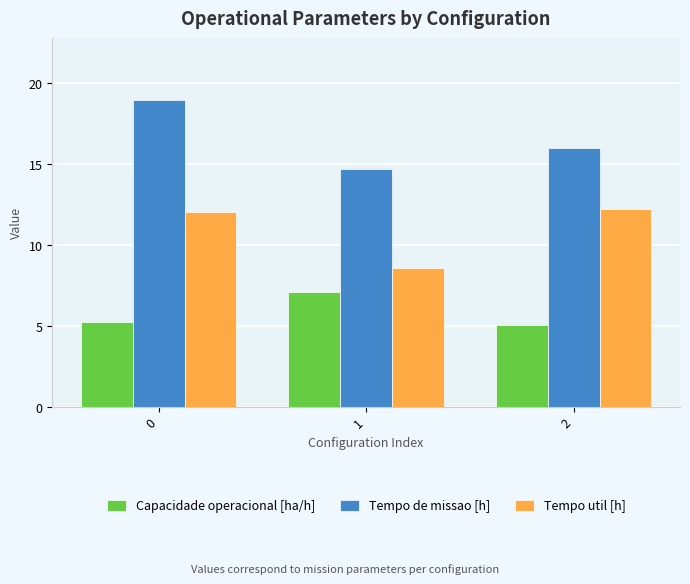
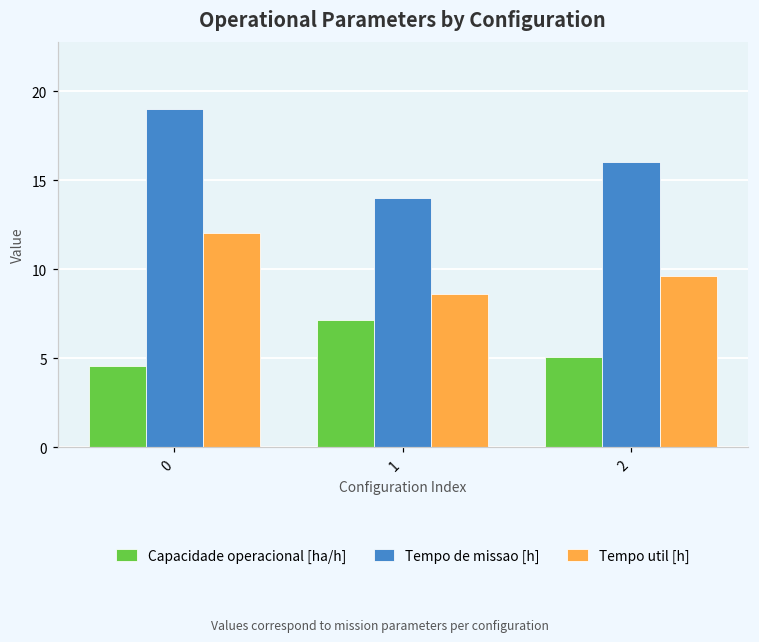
Capacidade operacional [ha/h], 0: 5.3 -> 4.6
Tempo de missao [h], 1: 14.7 -> 14.0
Tempo util [h], 2: 12.3 -> 9.6
